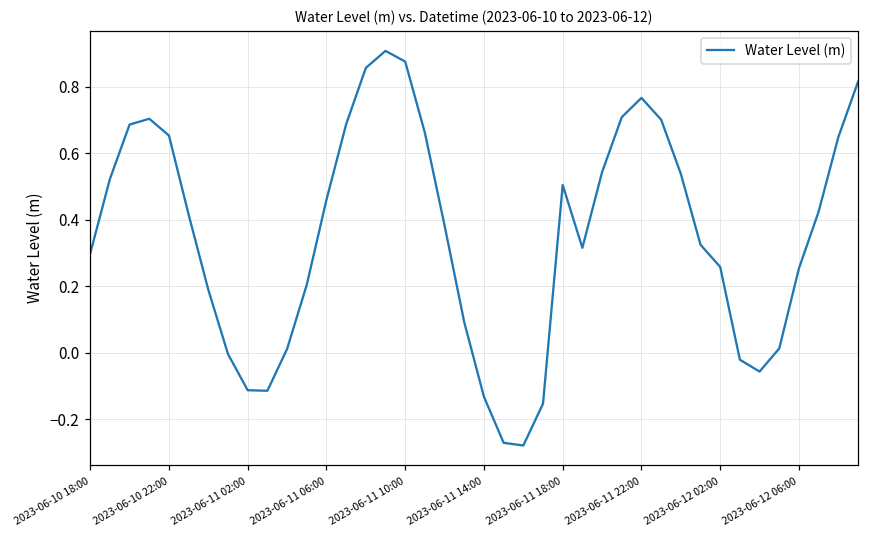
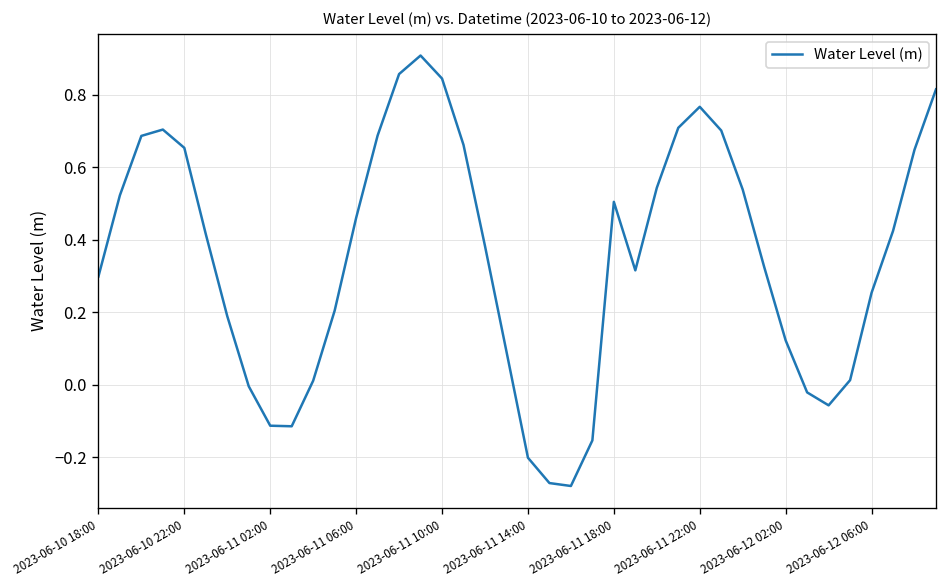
2023-06-11 10:00: 0.88 -> 0.84
2023-06-11 14:00: -0.13 -> -0.20
2023-06-12 02:00: 0.26 -> 0.12
